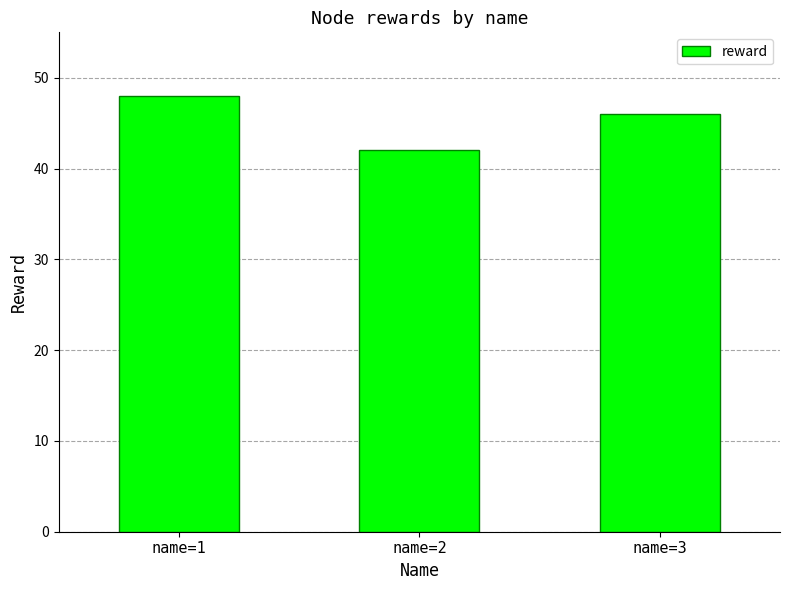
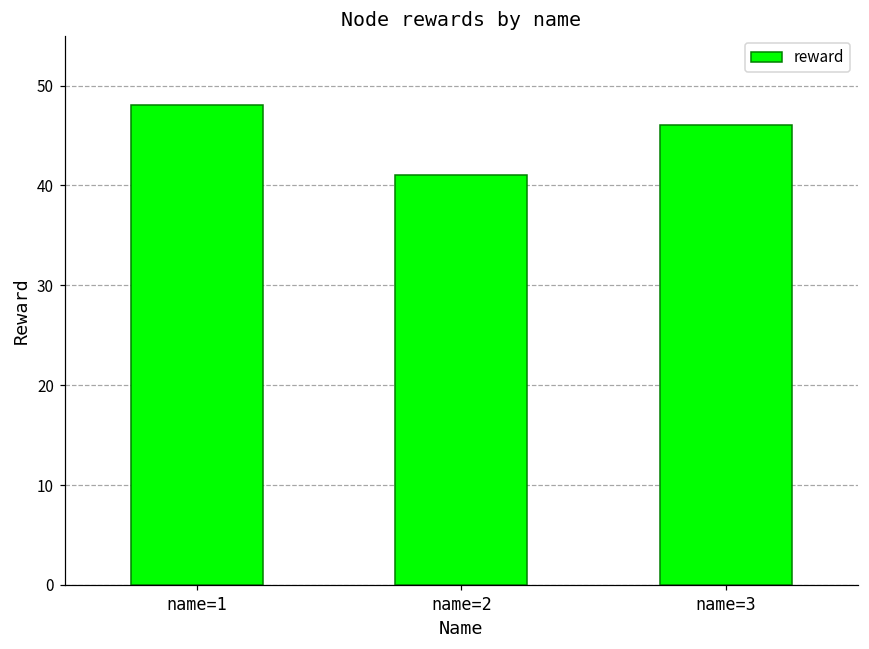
name=2: 42 -> 41
